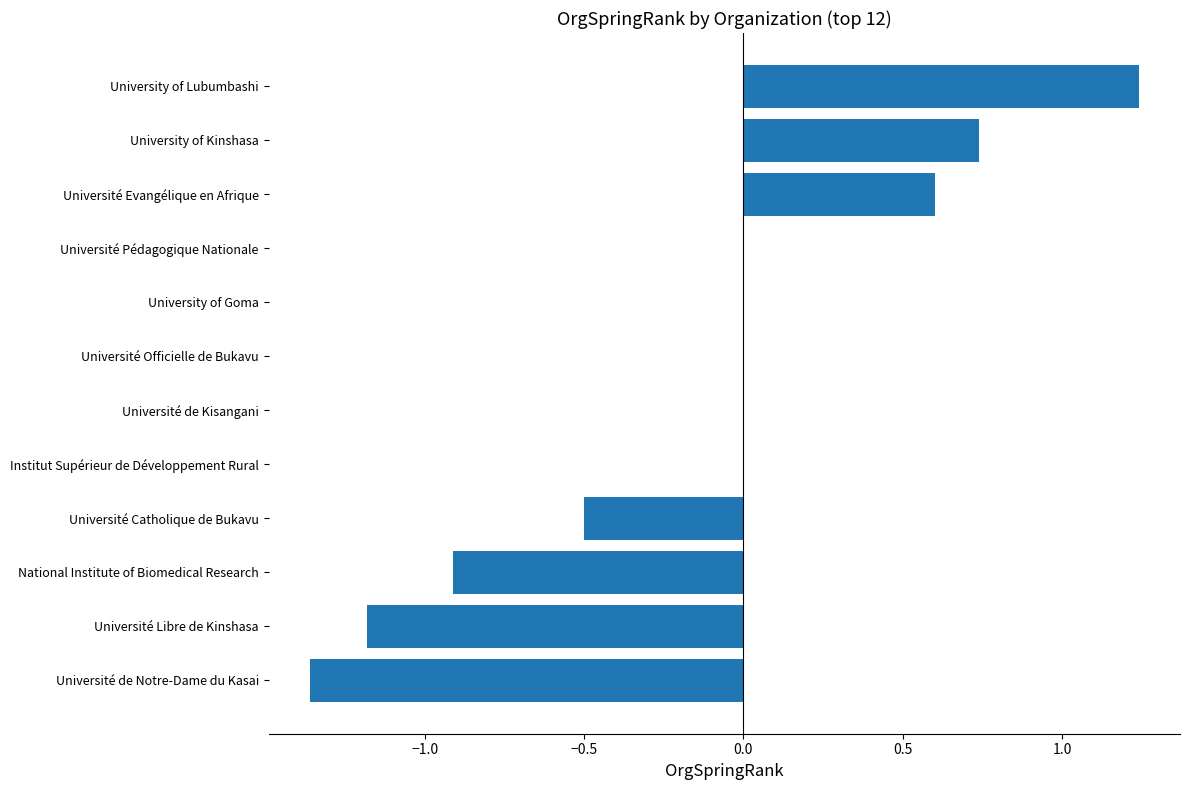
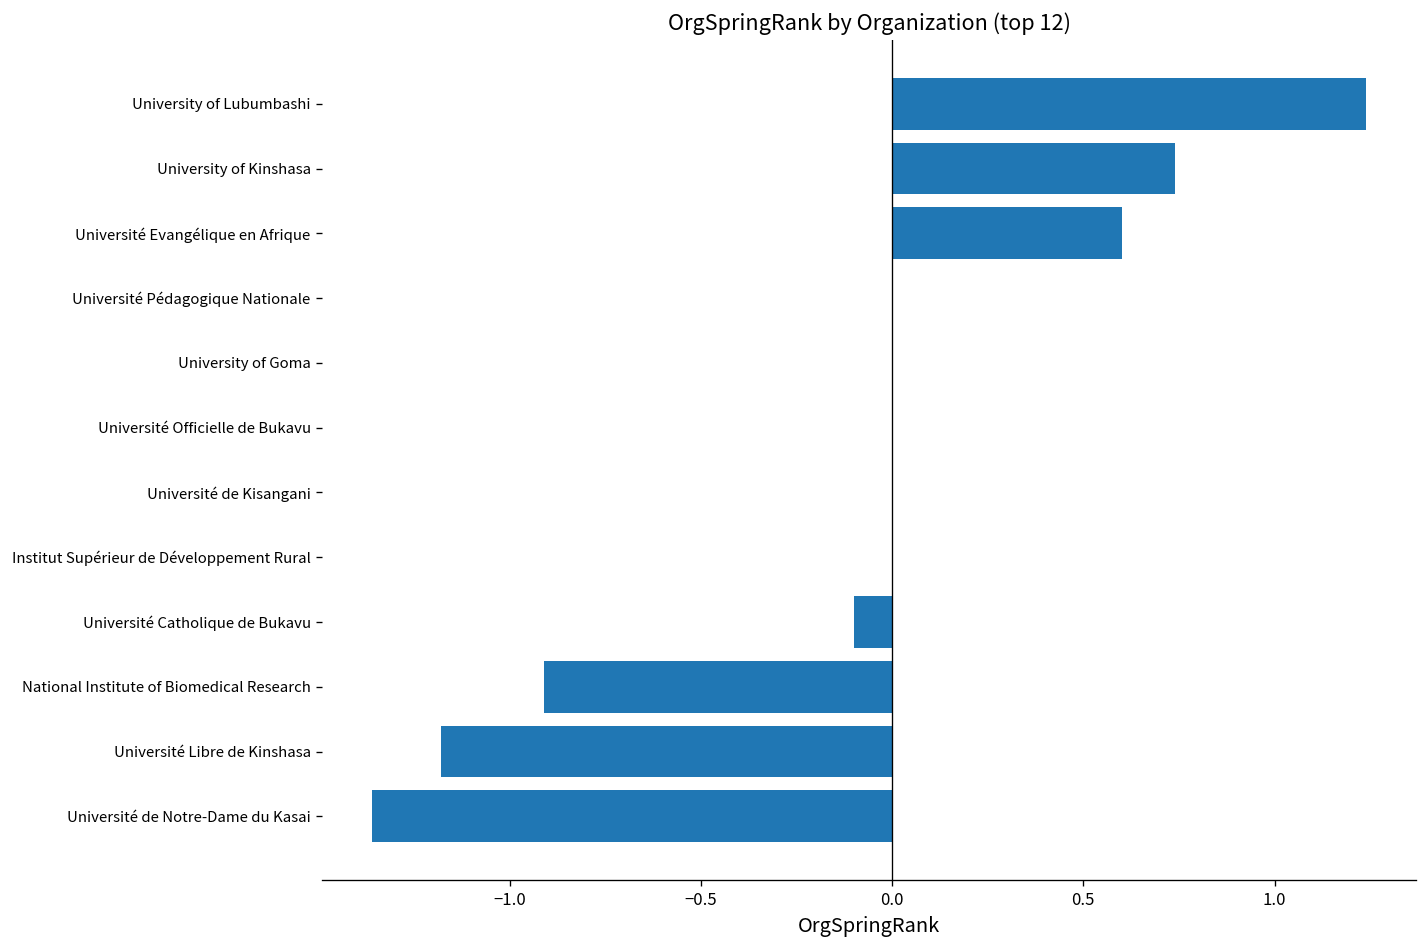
Université Catholique de Bukavu: -0.5 -> -0.1
